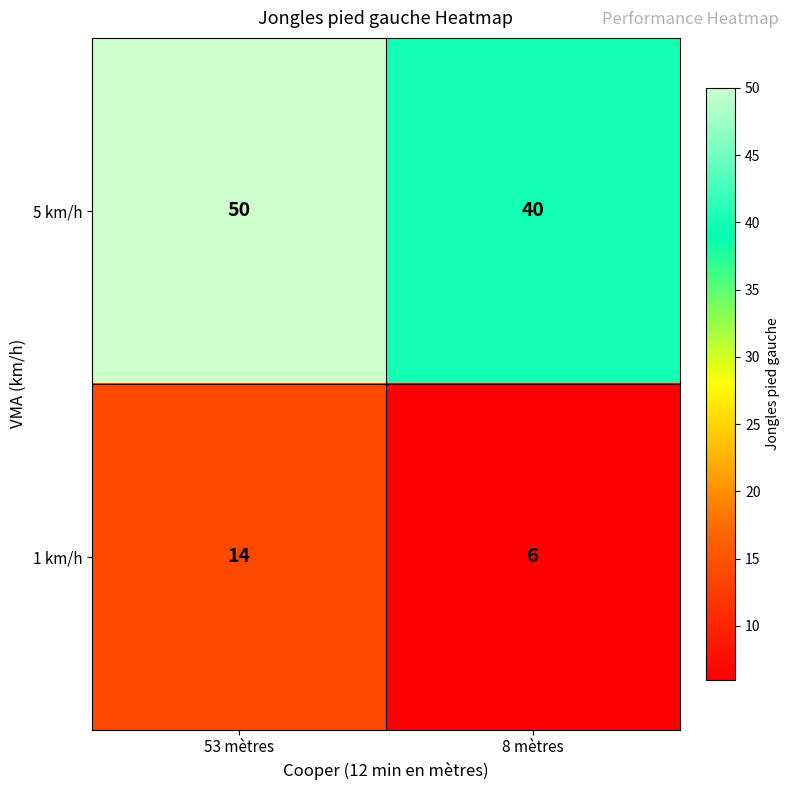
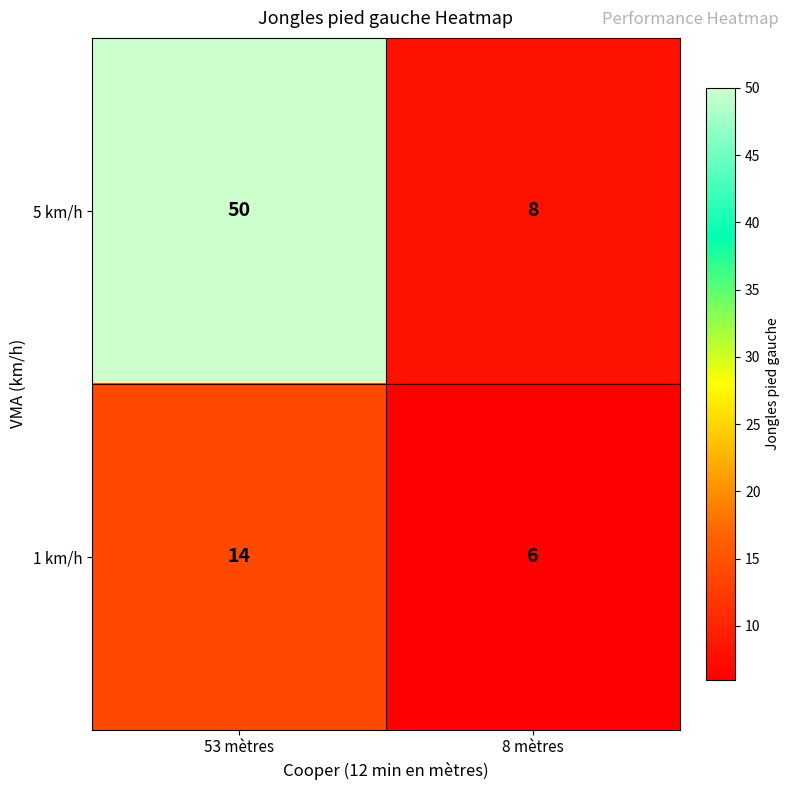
5 km/h, 8 mètres: 40 -> 8
